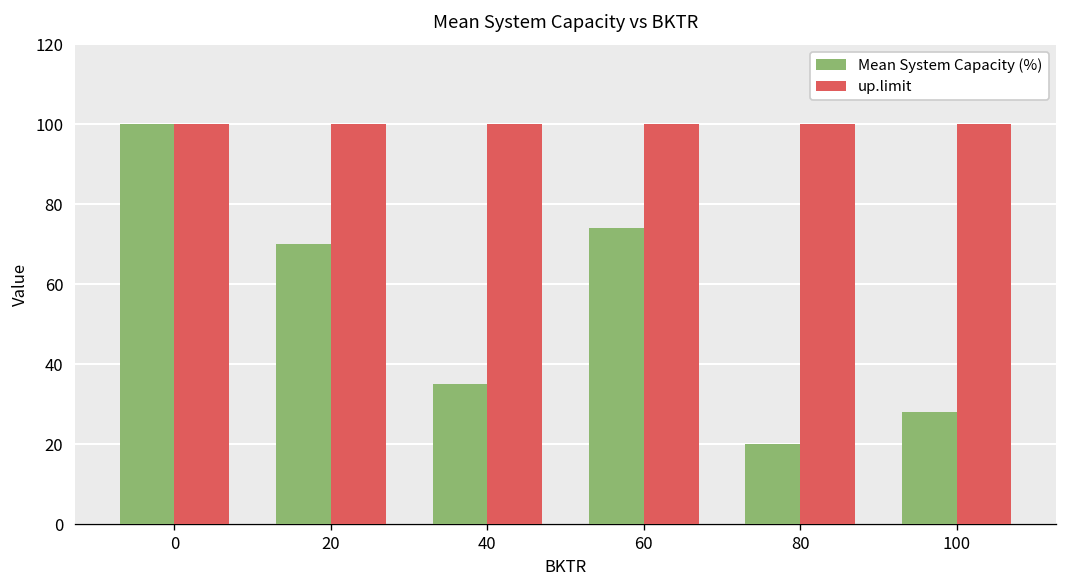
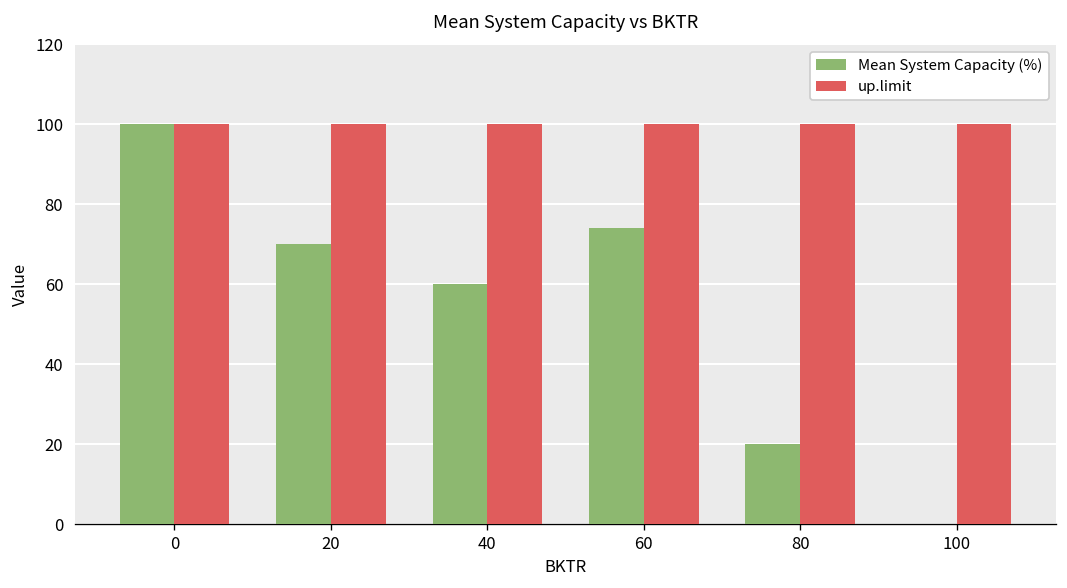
Mean System Capacity (%), 40: 35 -> 60
Mean System Capacity (%), 100: 28 -> 0
